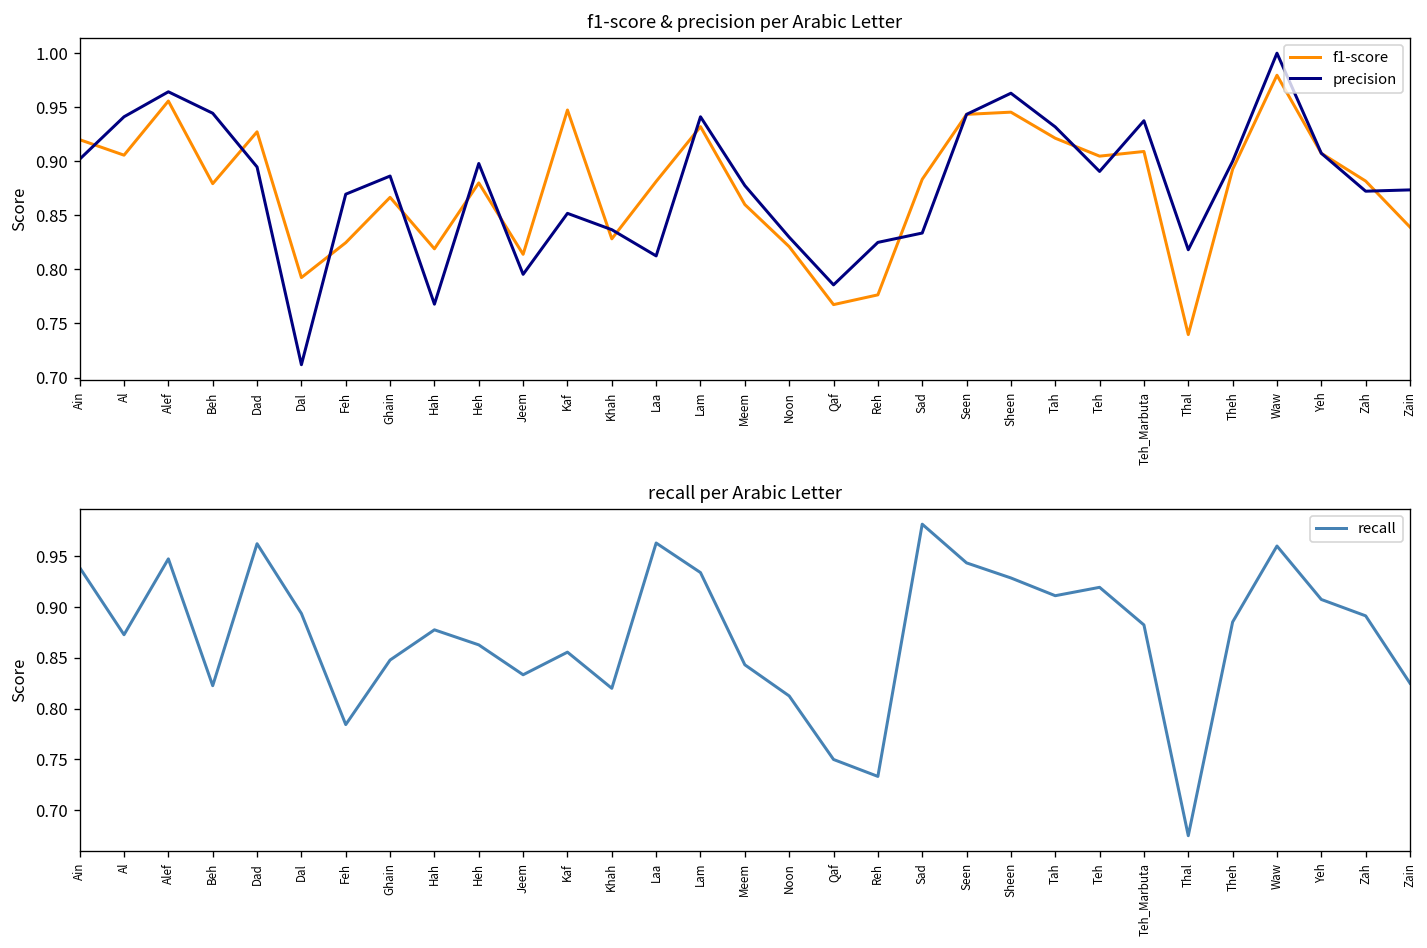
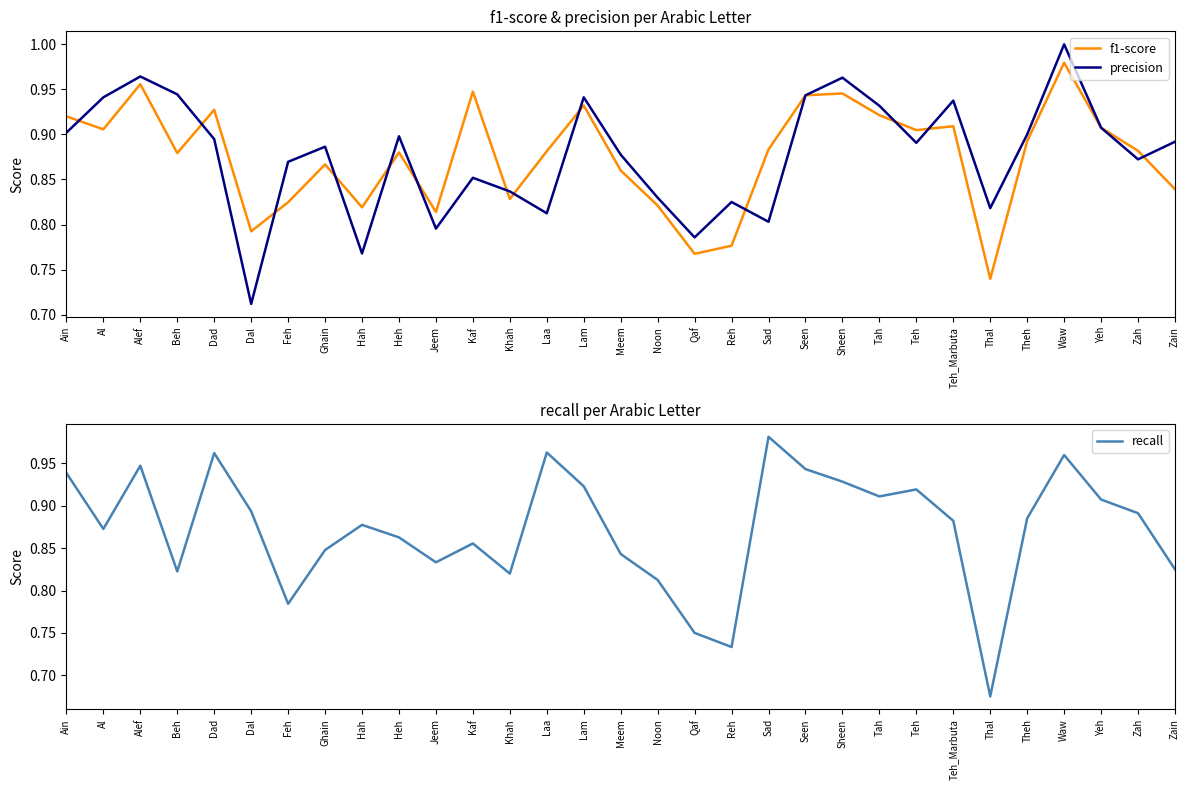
f1-score & precision per Arabic Letter, precision, Sad: 0.83 -> 0.80
f1-score & precision per Arabic Letter, precision, Zain: 0.87 -> 0.89
recall per Arabic Letter, Lam: 0.93 -> 0.92
